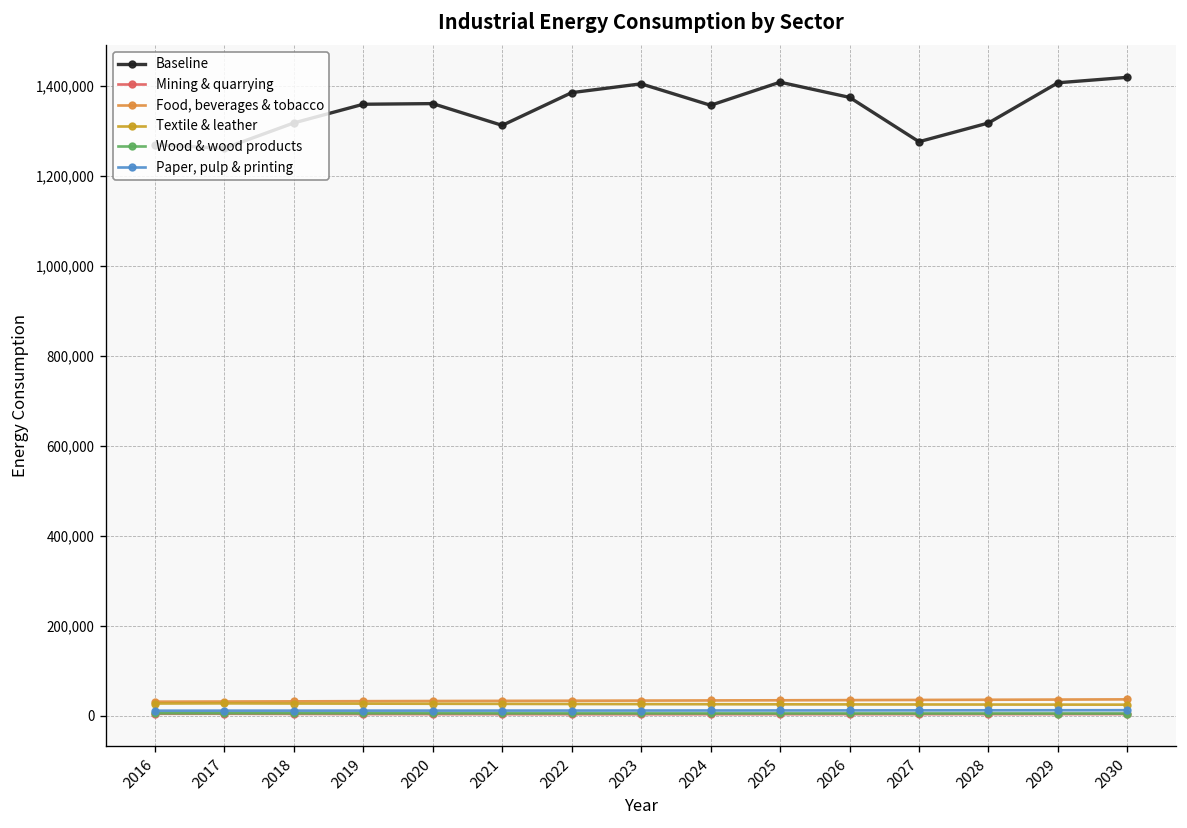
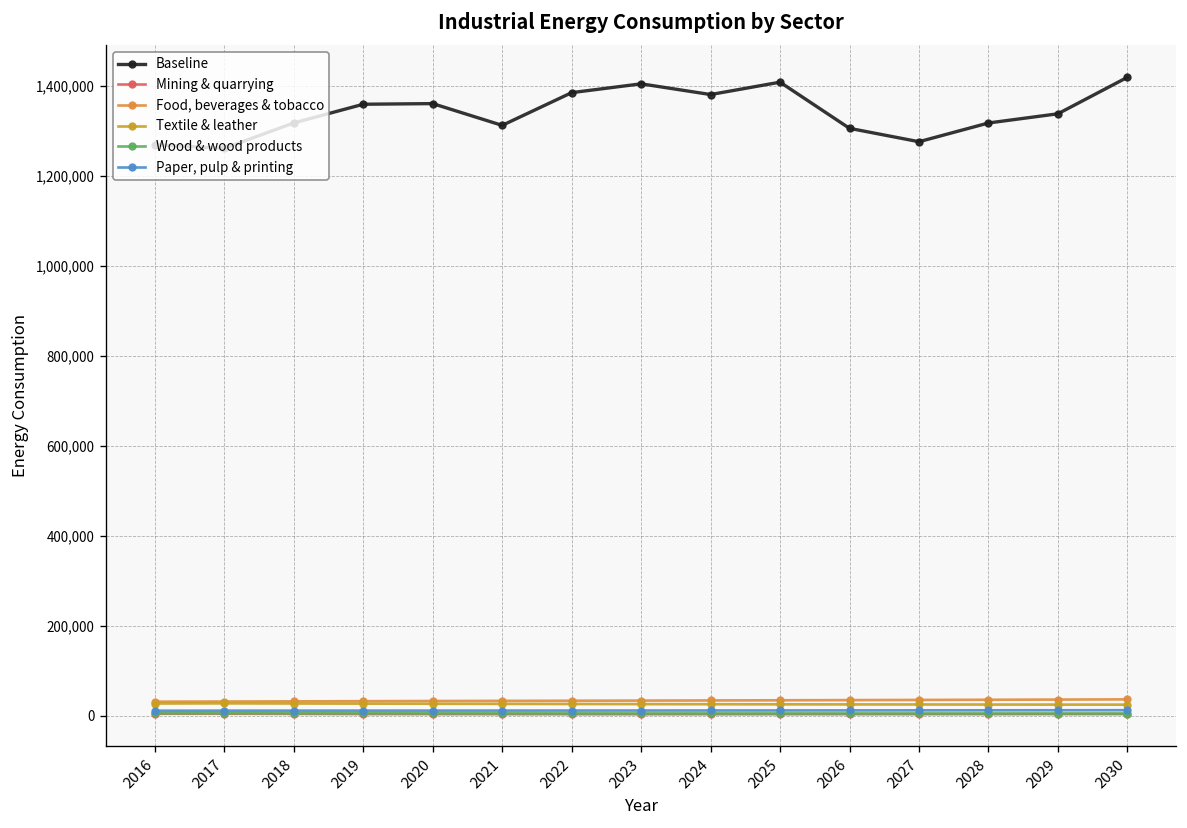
Baseline, 2024: 1,360,000 -> 1,380,000
Baseline, 2026: 1,370,000 -> 1,310,000
Baseline, 2029: 1,410,000 -> 1,340,000
